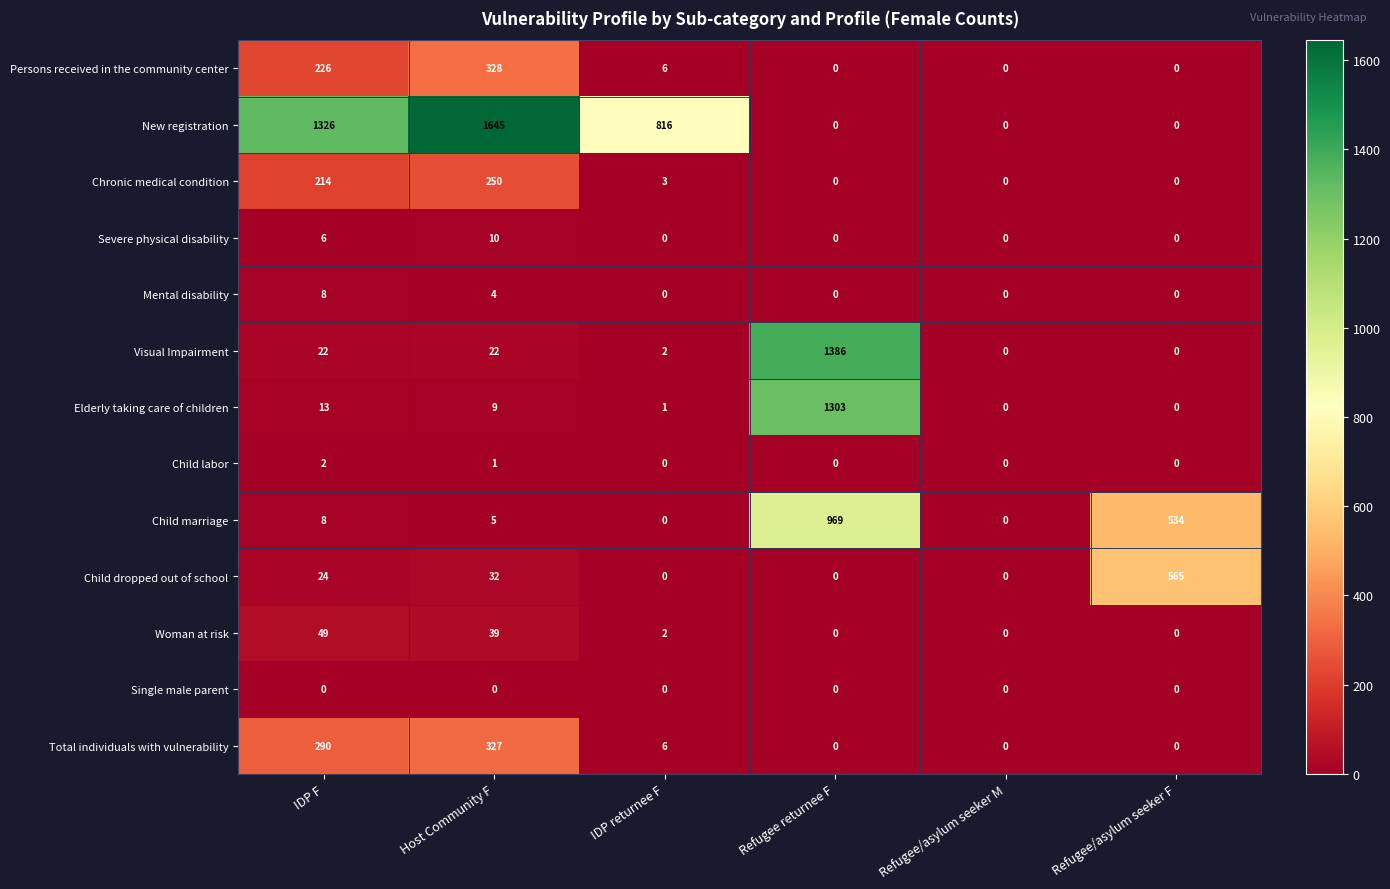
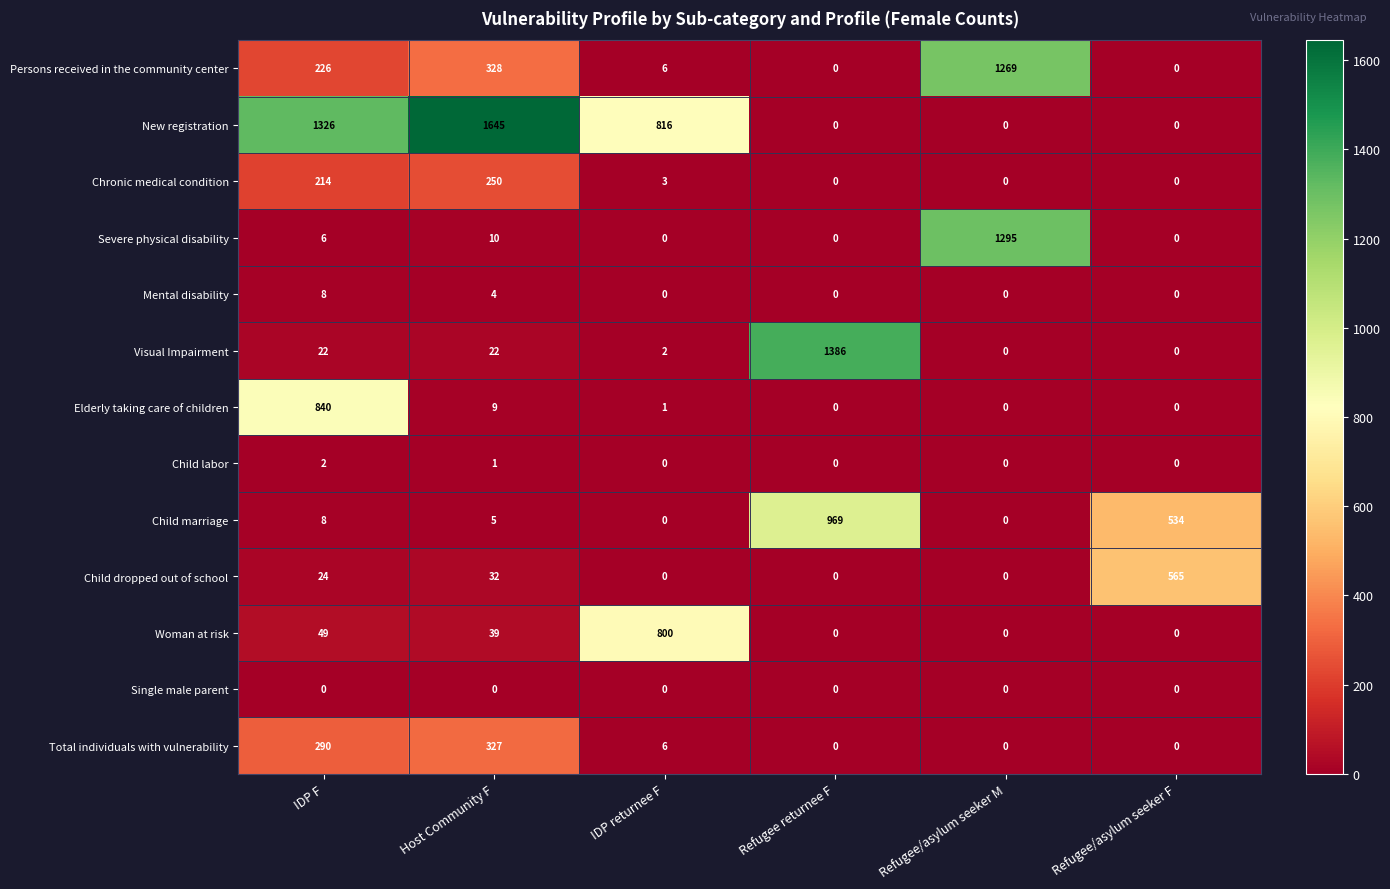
Persons received in the community center, Refugee/asylum seeker M: 0 -> 1269
Severe physical disability, Refugee/asylum seeker M: 0 -> 1295
Elderly taking care of children, IDP F: 13 -> 840
Elderly taking care of children, Refugee returnee F: 1303 -> 0
Woman at risk, IDP returnee F: 2 -> 800
